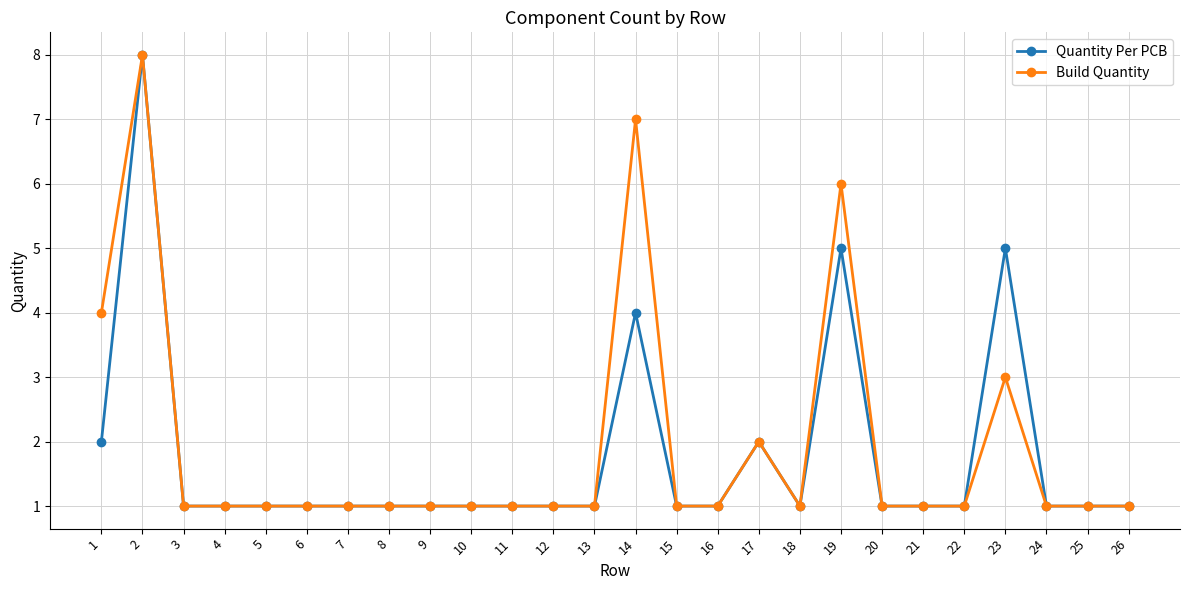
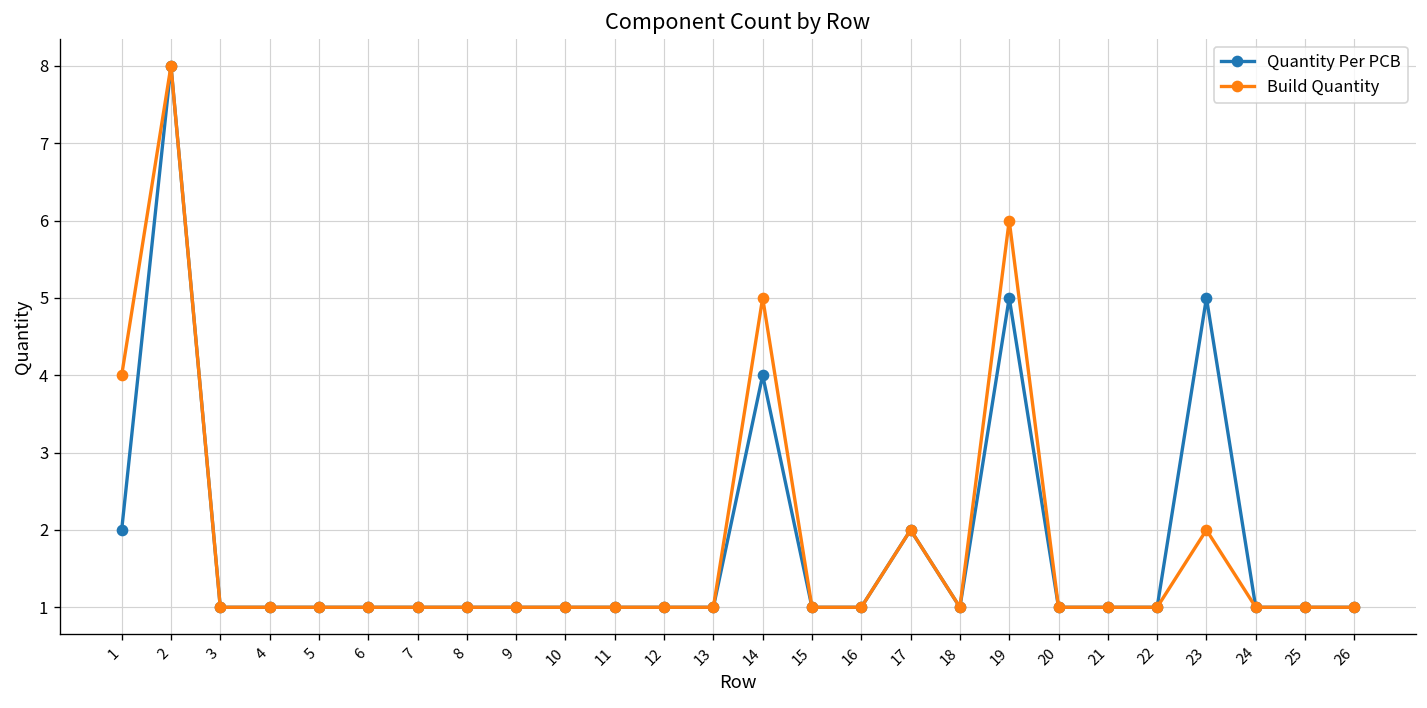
Build Quantity, 14: 7 -> 5
Build Quantity, 23: 3 -> 2
